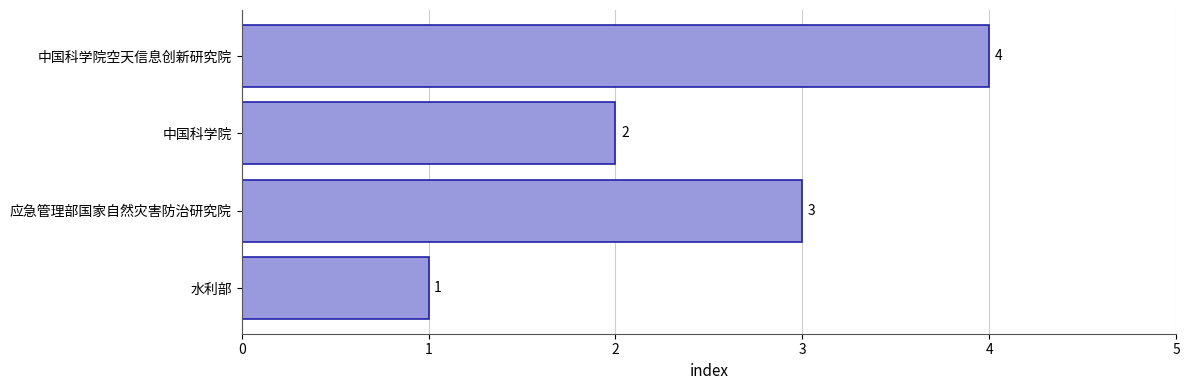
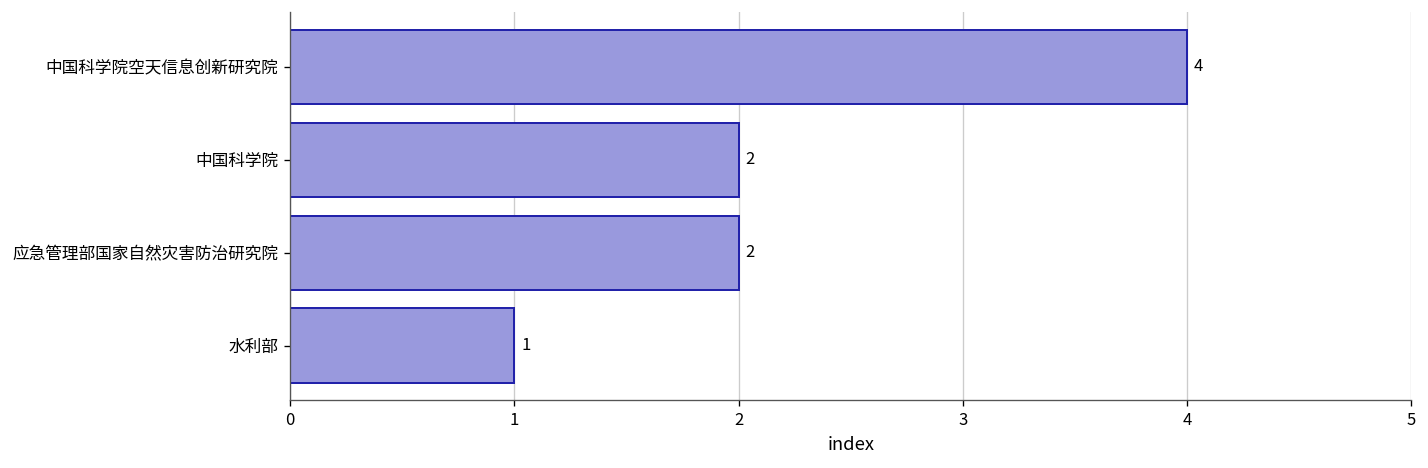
应急管理部国家自然灾害防治研究院: 3 -> 2
